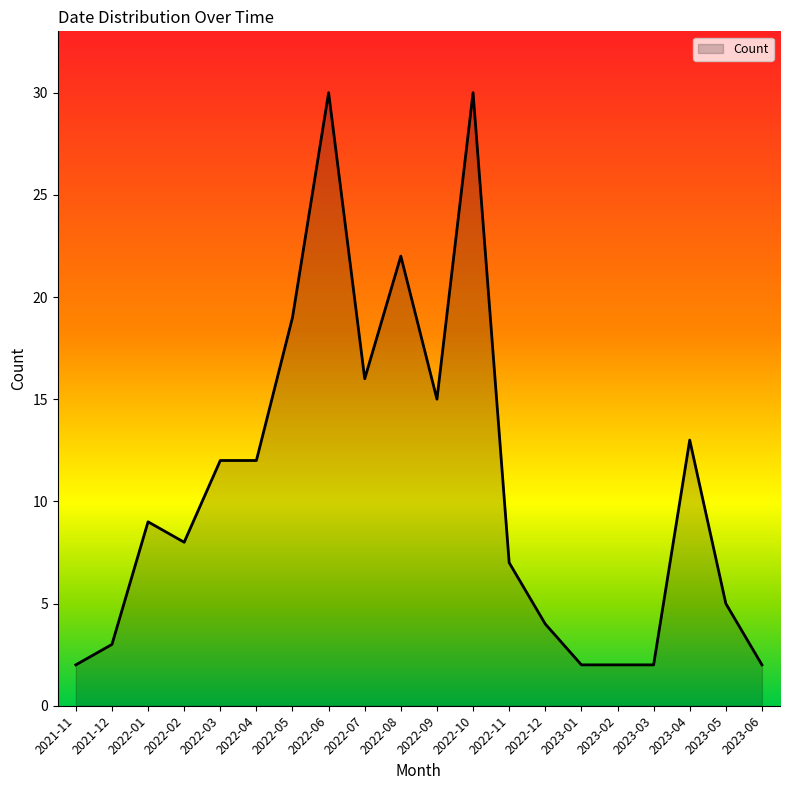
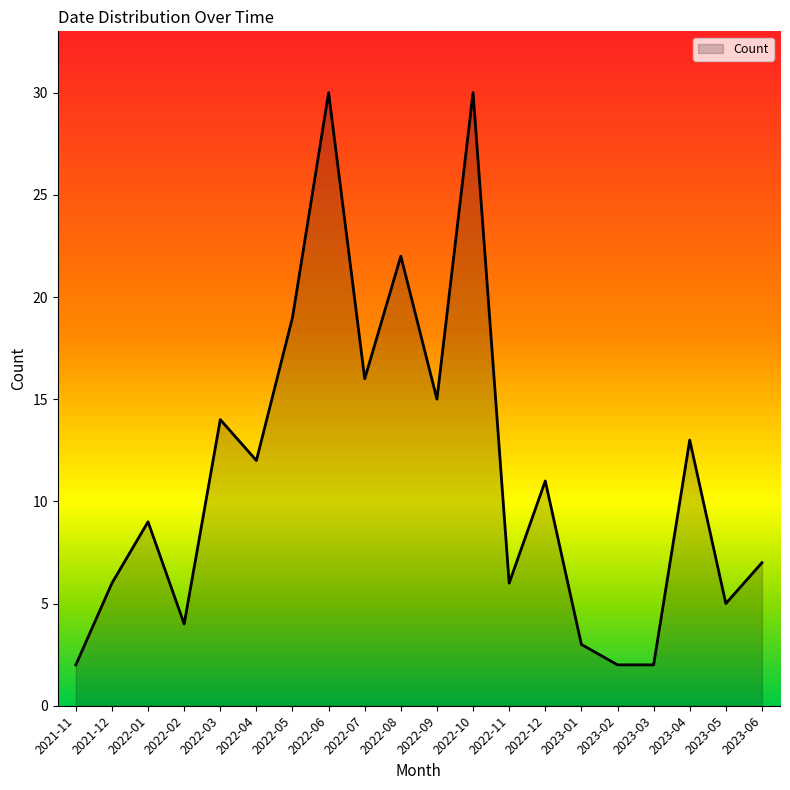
2021-12: 3 -> 6
2022-02: 8 -> 4
2022-03: 12 -> 14
2022-11: 7 -> 6
2022-12: 4 -> 11
2023-01: 2 -> 3
2023-06: 2 -> 7
